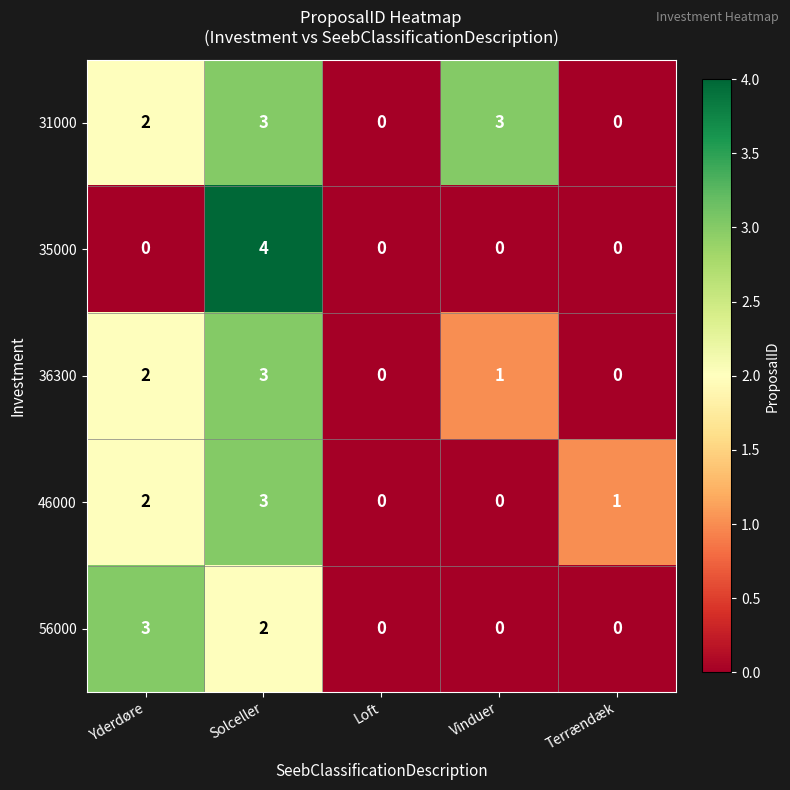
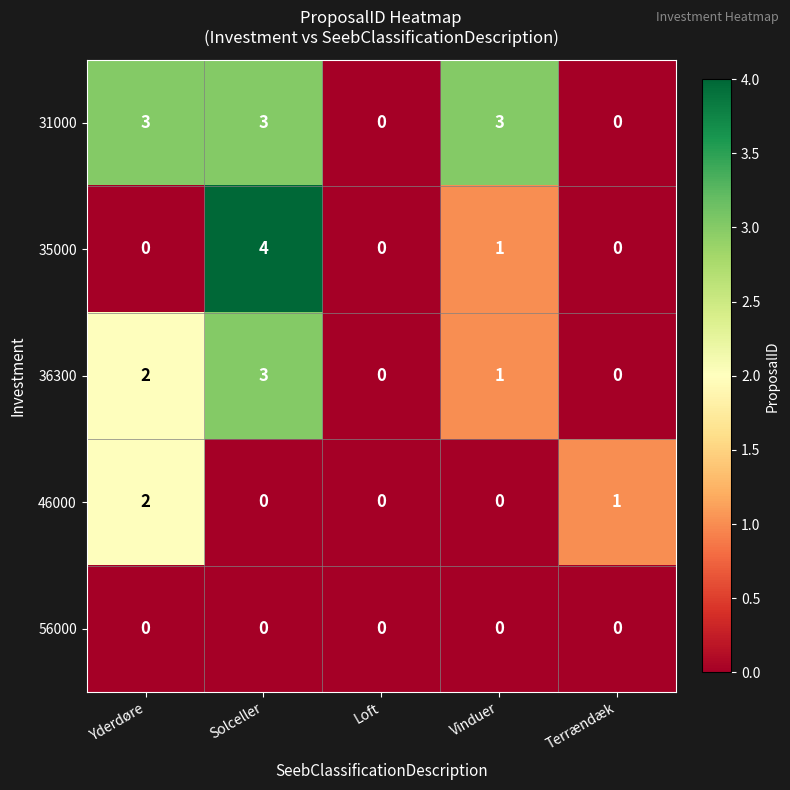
31000, Yderdøre: 2 -> 3
35000, Vinduer: 0 -> 1
46000, Solceller: 3 -> 0
56000, Yderdøre: 3 -> 0
56000, Solceller: 2 -> 0
